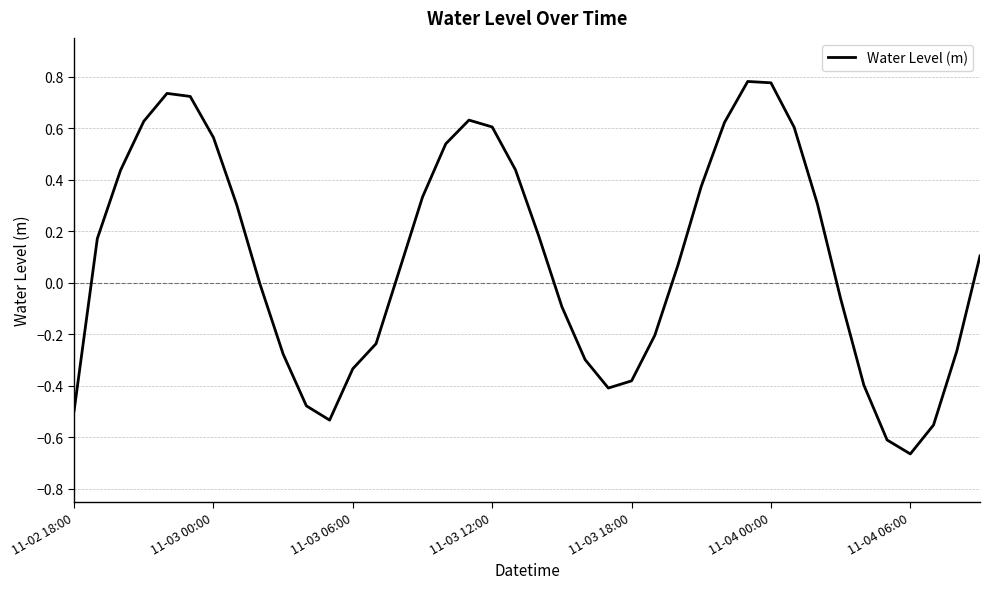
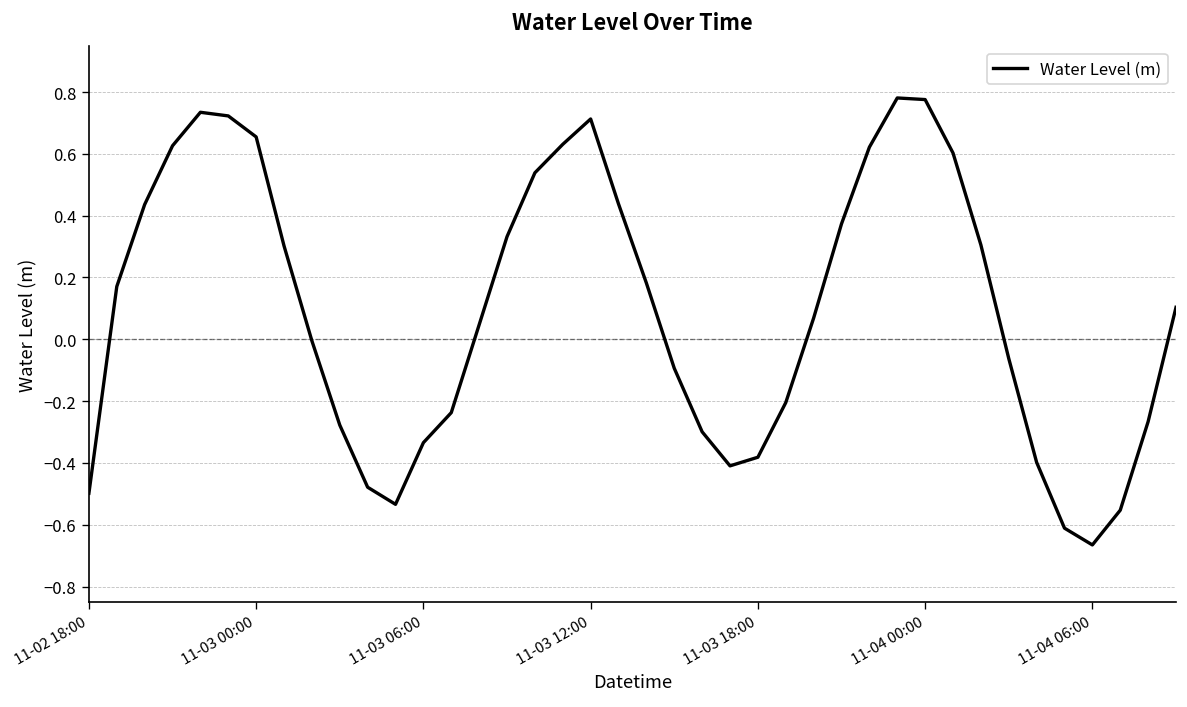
11-03 00:00: 0.56 -> 0.65
11-03 12:00: 0.60 -> 0.71
